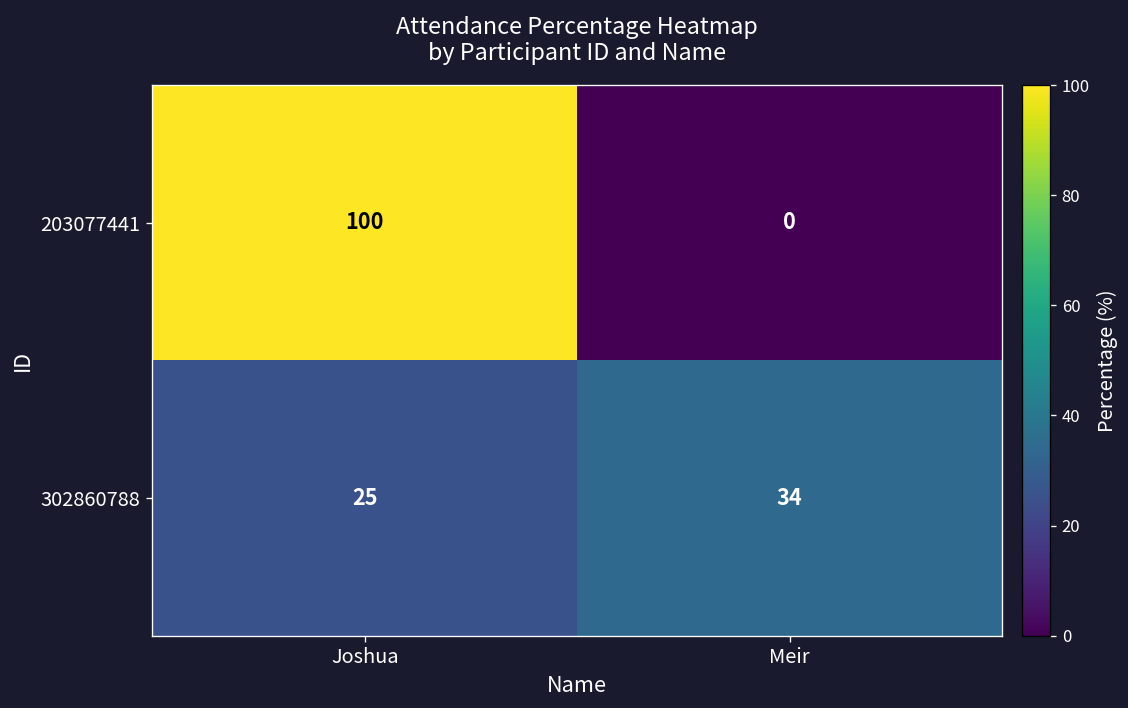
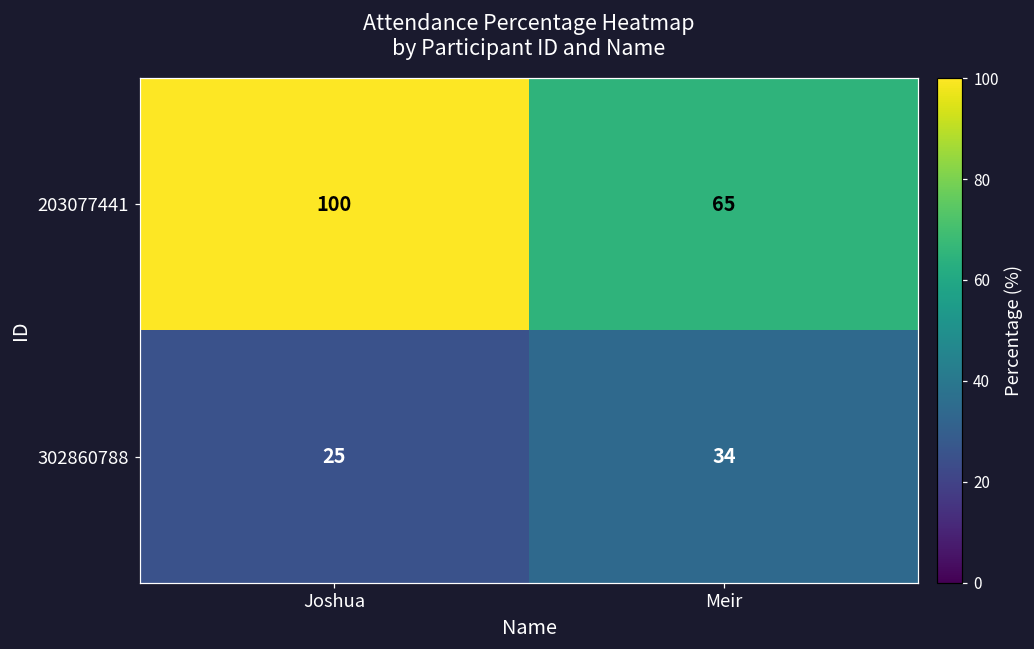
203077441, Meir: 0 -> 65
